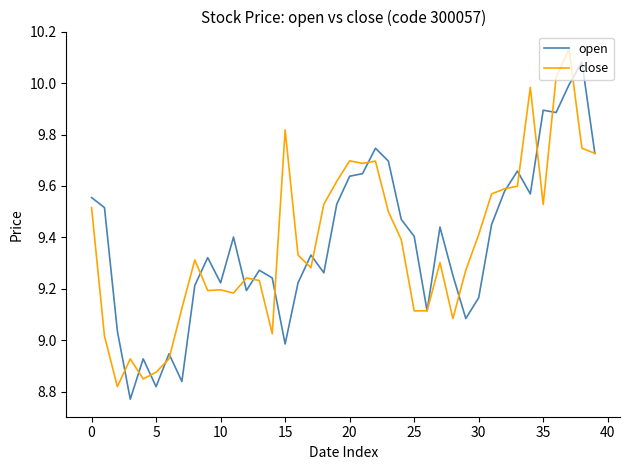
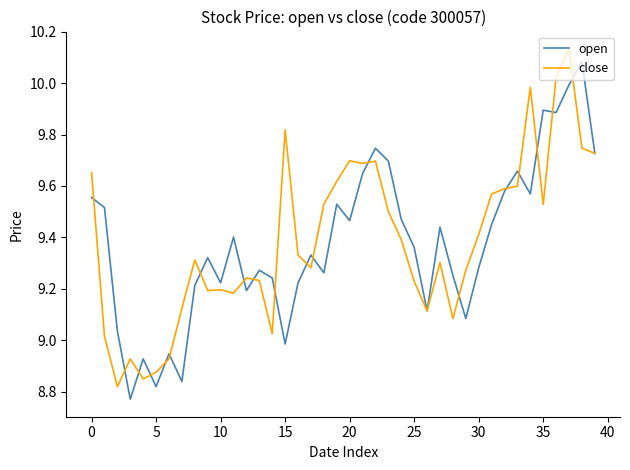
close, 0: 9.52 -> 9.65
open, 20: 9.64 -> 9.47
open, 25: 9.40 -> 9.36
close, 25: 9.11 -> 9.23
open, 30: 9.17 -> 9.28
